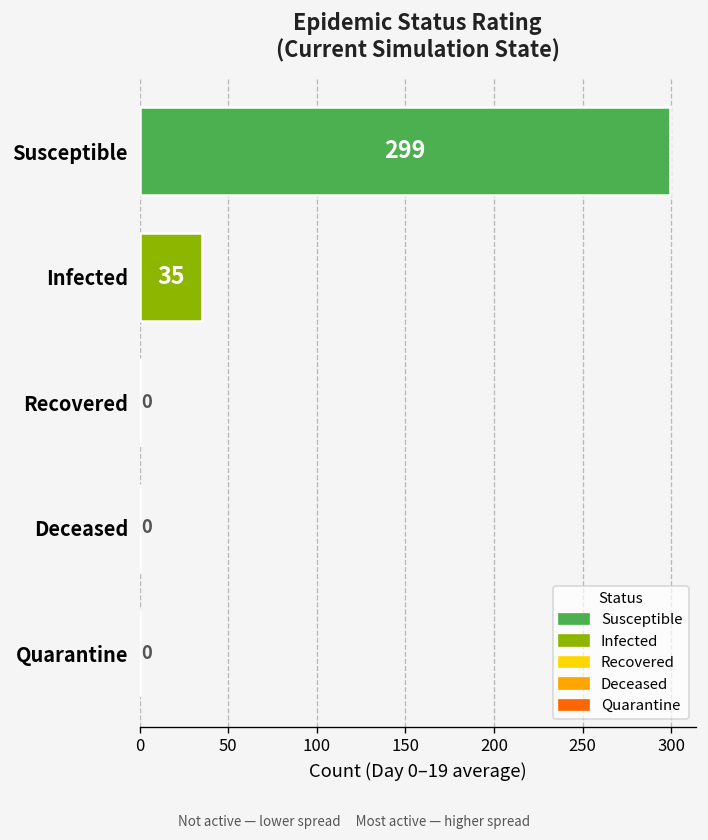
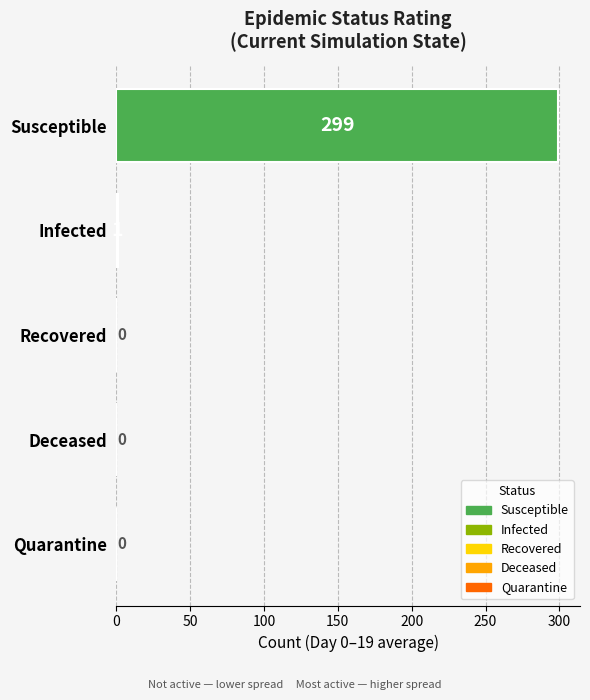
Infected: 35 -> 1
